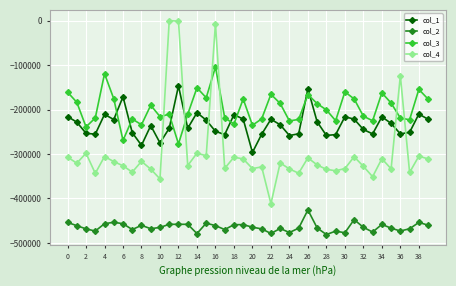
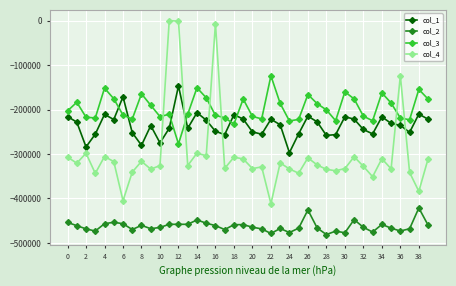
col_3, 0: -160000 -> -200000
col_1, 2: -250000 -> -280000
col_3, 2: -240000 -> -220000
col_3, 4: -120000 -> -150000
col_3, 6: -270000 -> -210000
col_4, 6: -330000 -> -400000
col_3, 8: -230000 -> -160000
col_4, 10: -360000 -> -330000
col_2, 14: -480000 -> -450000
col_3, 16: -100000 -> -210000
col_1, 20: -300000 -> -250000
col_3, 20: -240000 -> -220000
col_3, 22: -170000 -> -120000
col_1, 24: -260000 -> -300000
col_1, 26: -150000 -> -210000
col_1, 36: -250000 -> -240000
col_2, 38: -450000 -> -420000
col_4, 38: -300000 -> -380000
